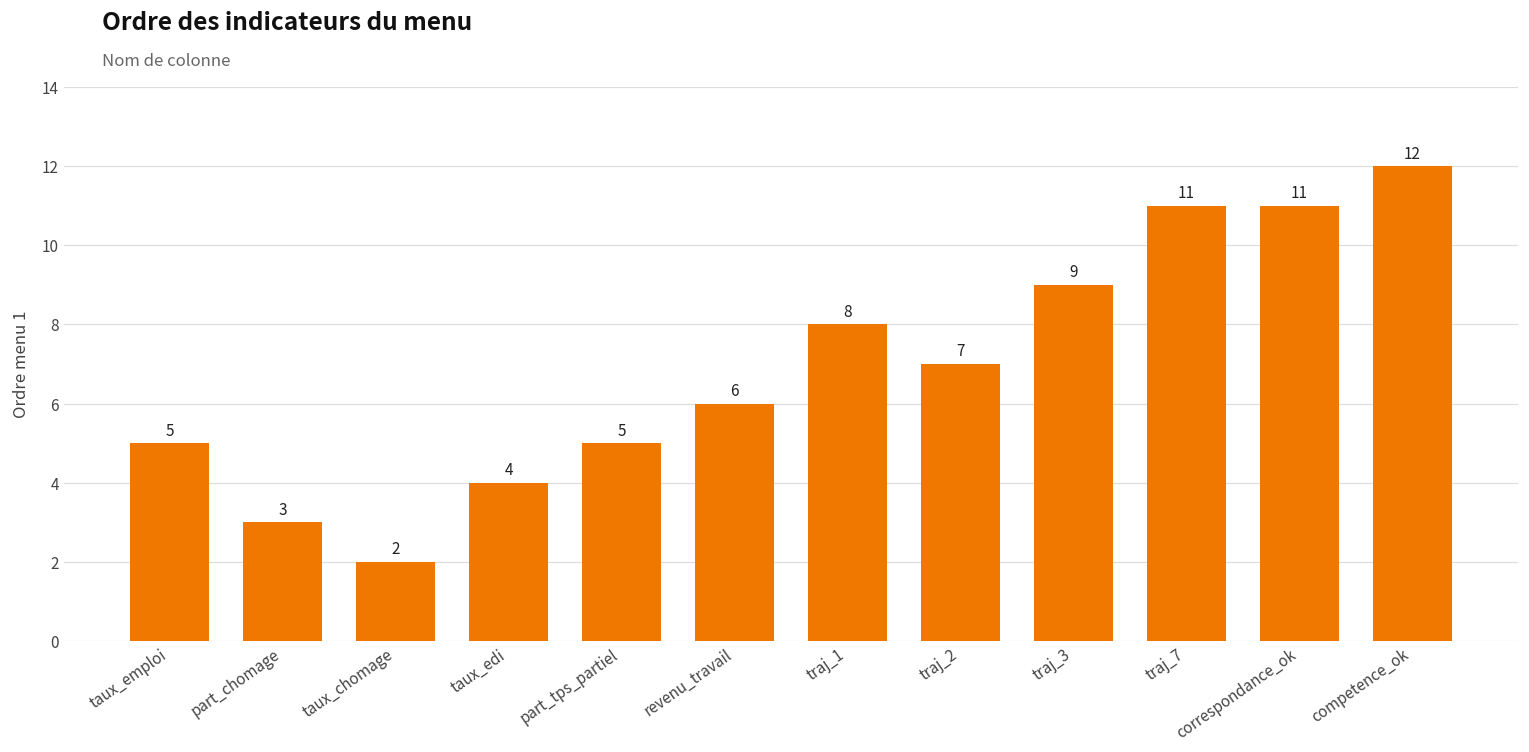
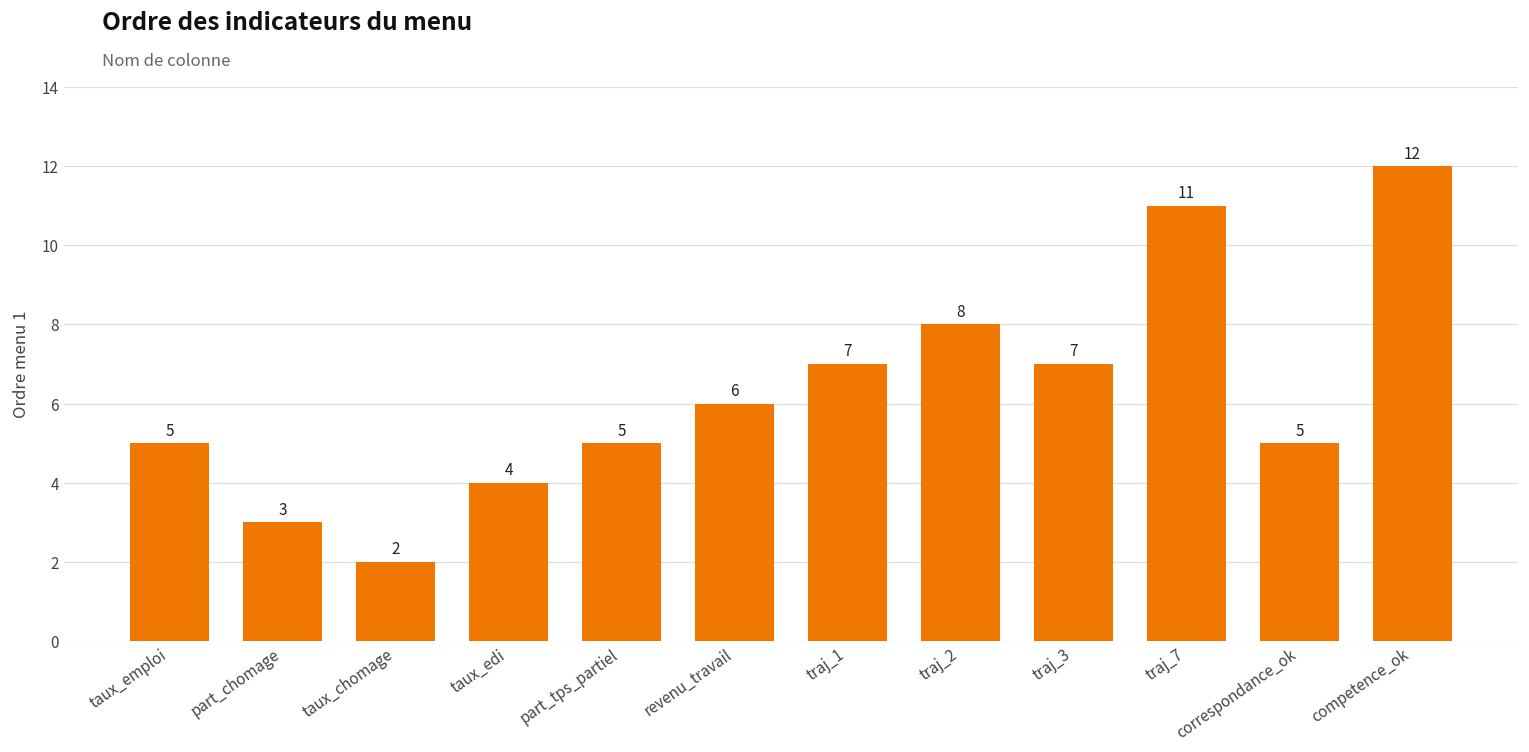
traj_1: 8 -> 7
traj_2: 7 -> 8
traj_3: 9 -> 7
correspondance_ok: 11 -> 5
